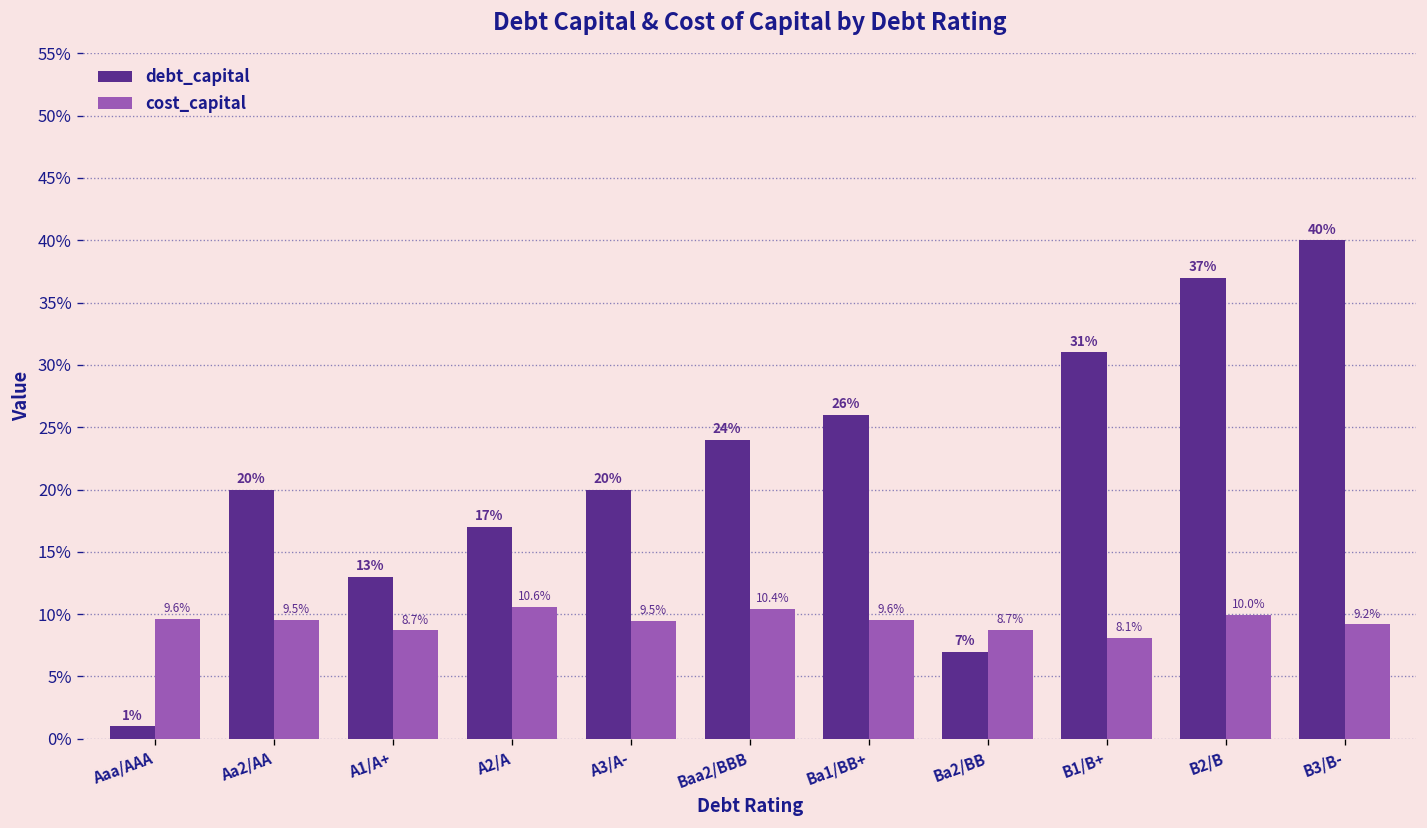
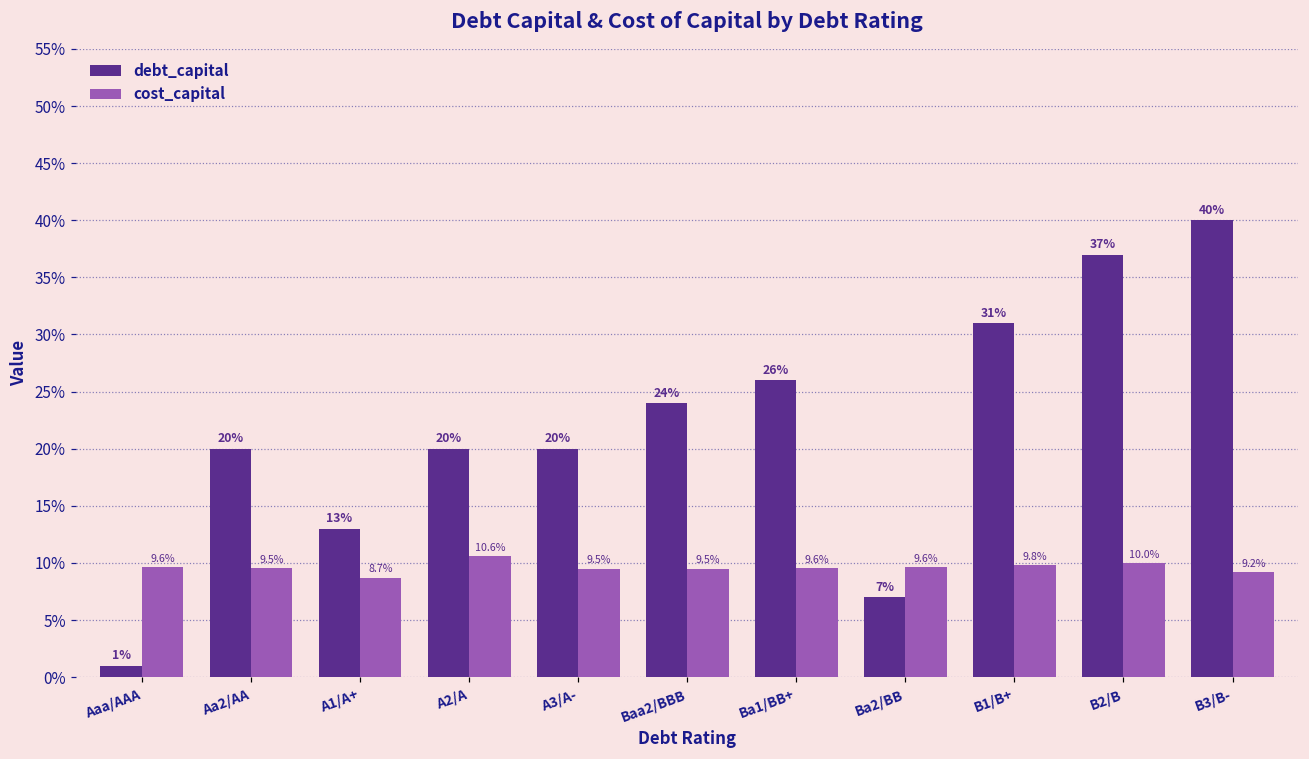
debt_capital, A2/A: 17% -> 20%
cost_capital, Baa2/BBB: 10.4% -> 9.5%
cost_capital, Ba2/BB: 8.7% -> 9.6%
cost_capital, B1/B+: 8.1% -> 9.8%
